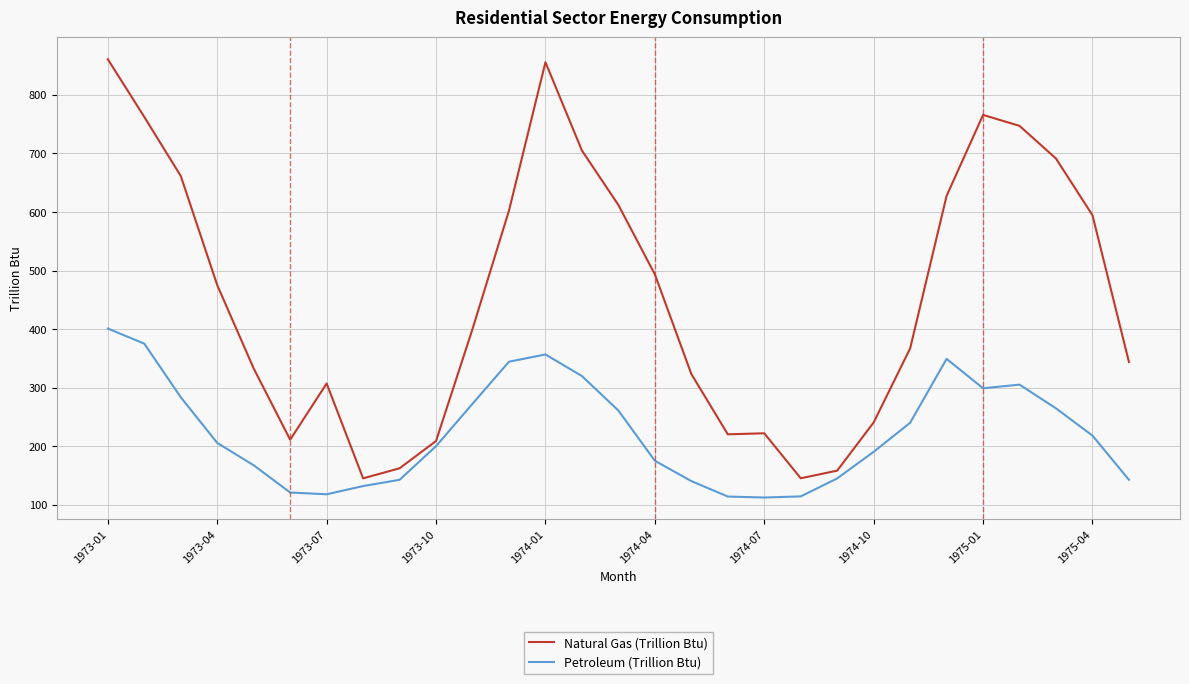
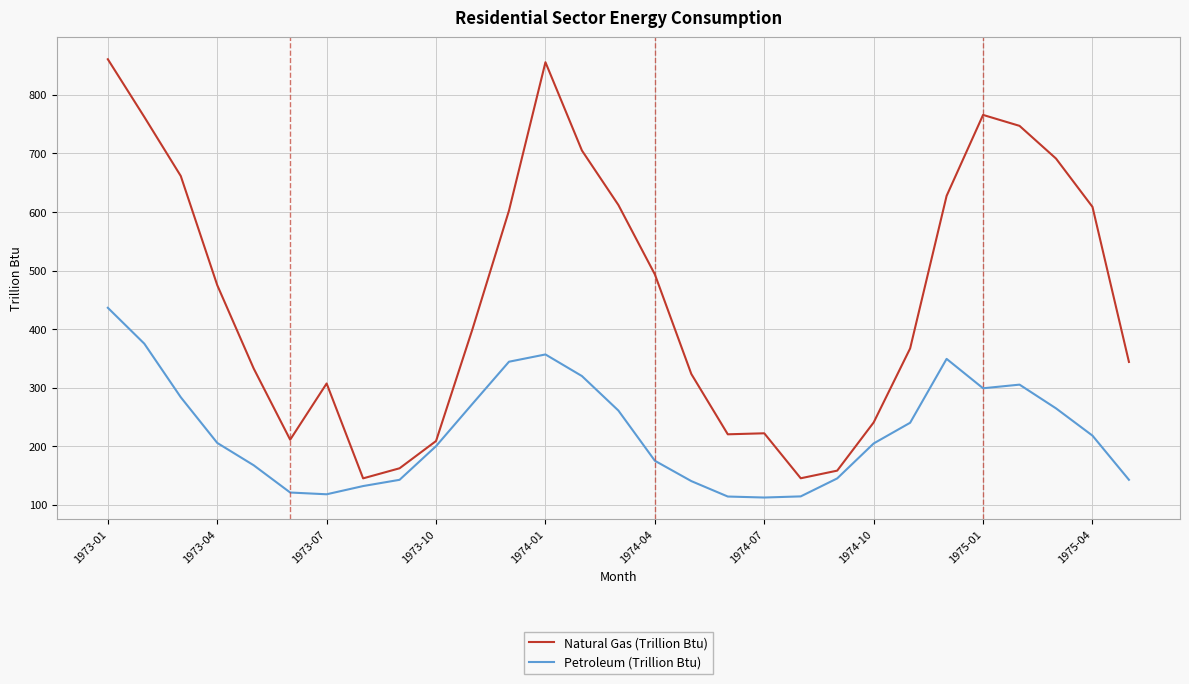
Petroleum (Trillion Btu), 1973-01: 400 -> 440
Petroleum (Trillion Btu), 1974-10: 190 -> 200
Natural Gas (Trillion Btu), 1975-04: 590 -> 610
